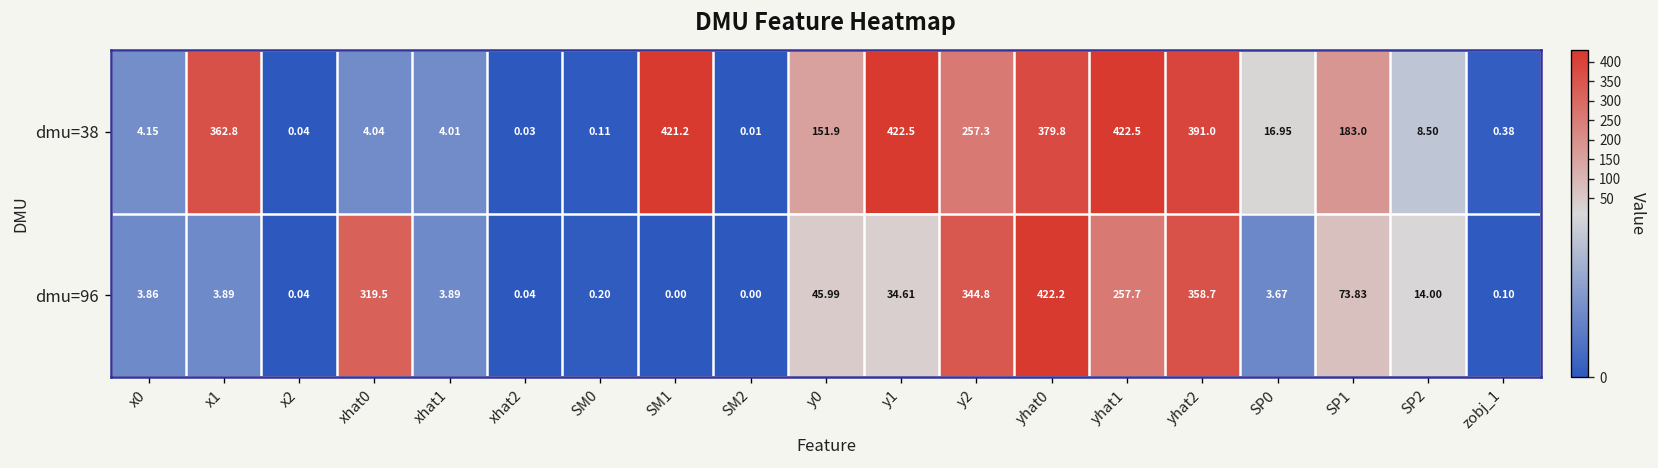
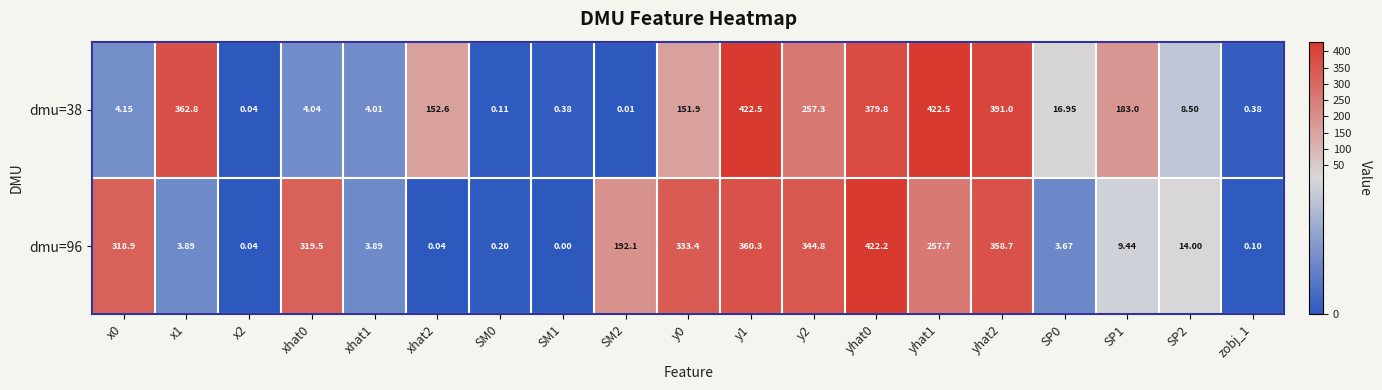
dmu=38, xhat2: 0.03 -> 152.6
dmu=38, SM1: 421.2 -> 0.38
dmu=96, x0: 3.86 -> 318.9
dmu=96, SM2: 0.00 -> 192.1
dmu=96, y0: 45.99 -> 333.4
dmu=96, y1: 34.61 -> 360.3
dmu=96, SP1: 73.83 -> 9.44
